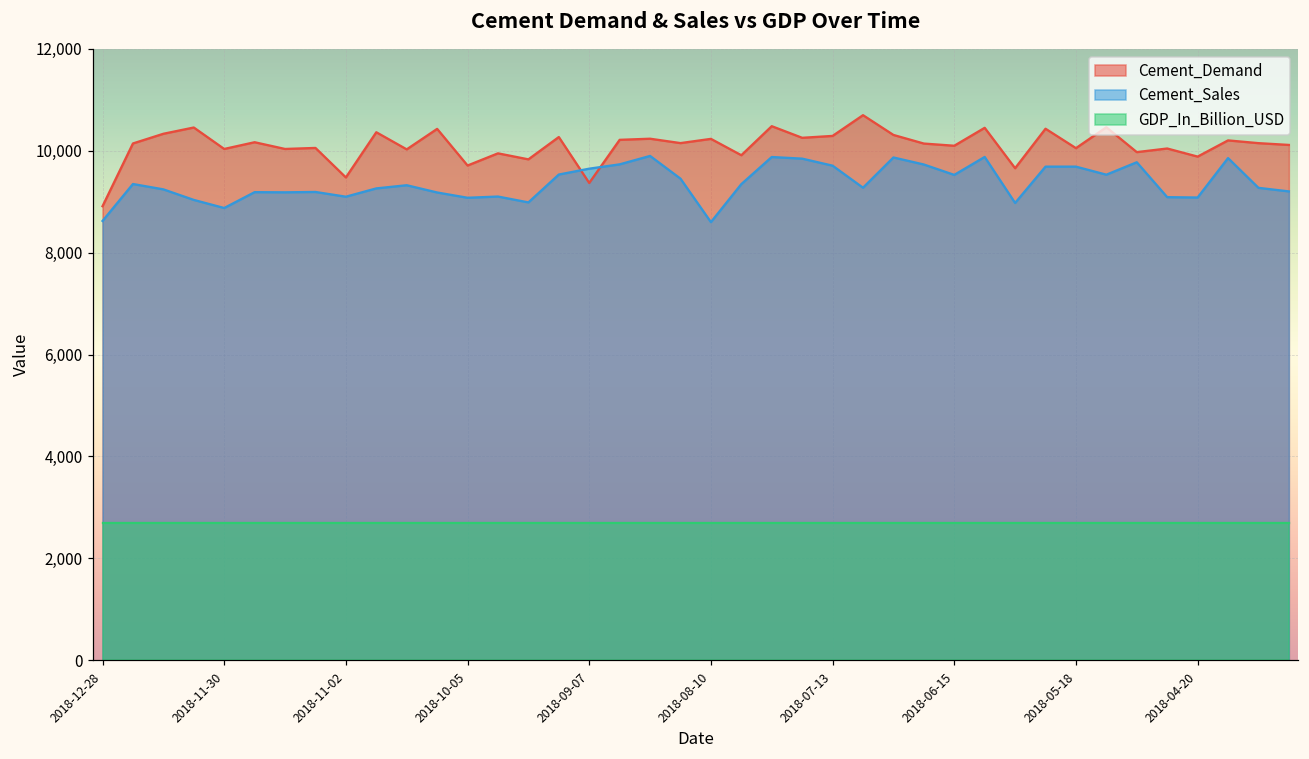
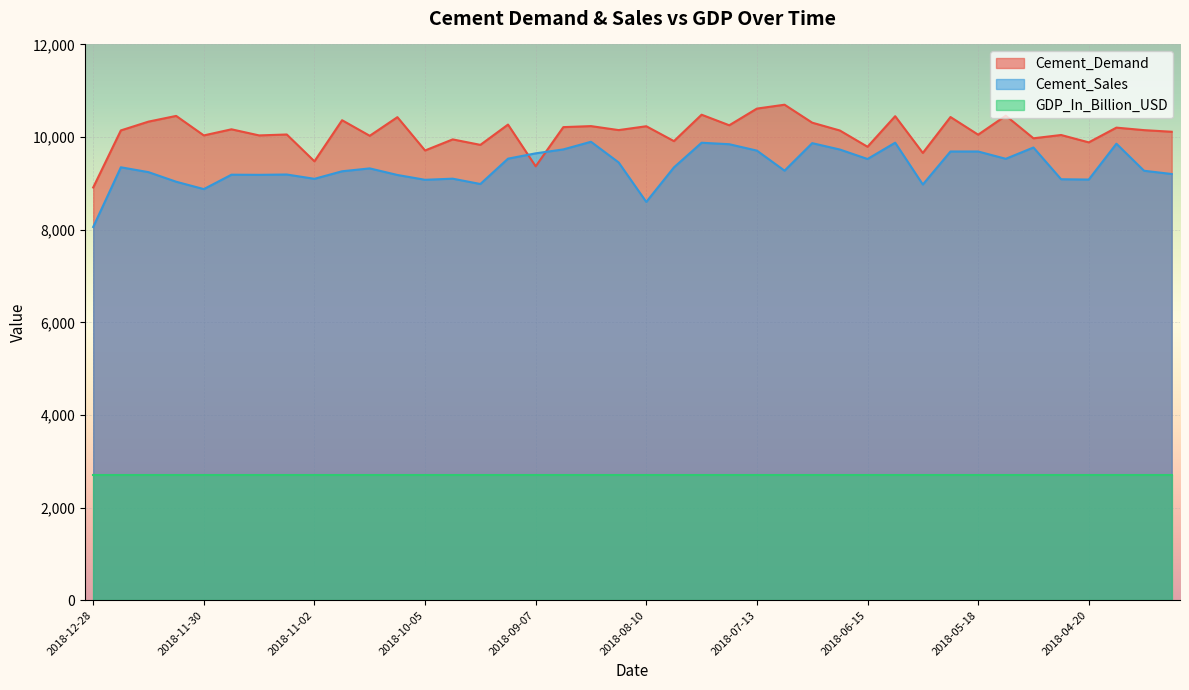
Cement_Sales, 2018-12-28: 8,600 -> 8,100
Cement_Demand, 2018-07-13: 10,300 -> 10,600
Cement_Demand, 2018-06-15: 10,100 -> 9,800
